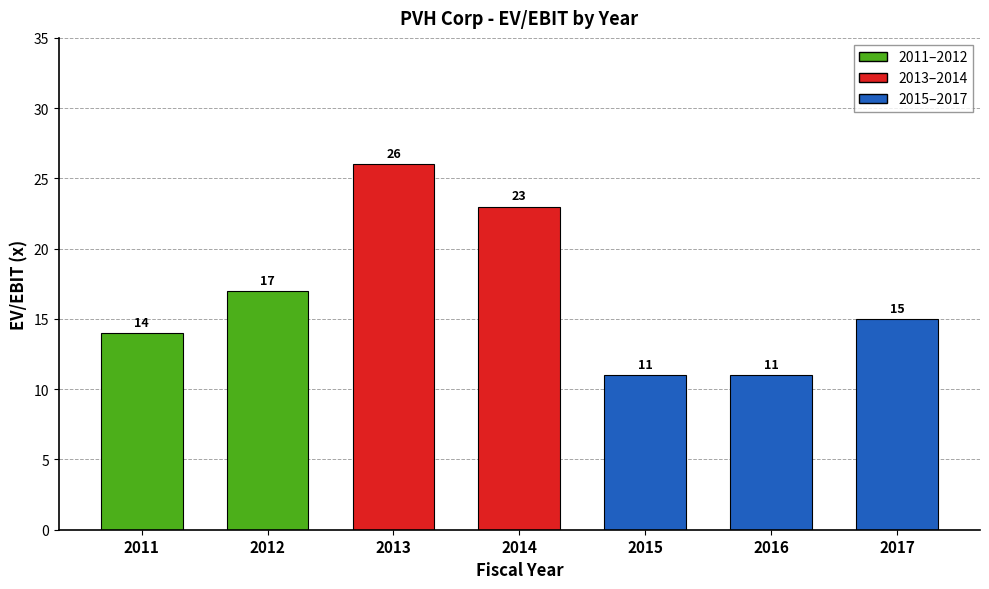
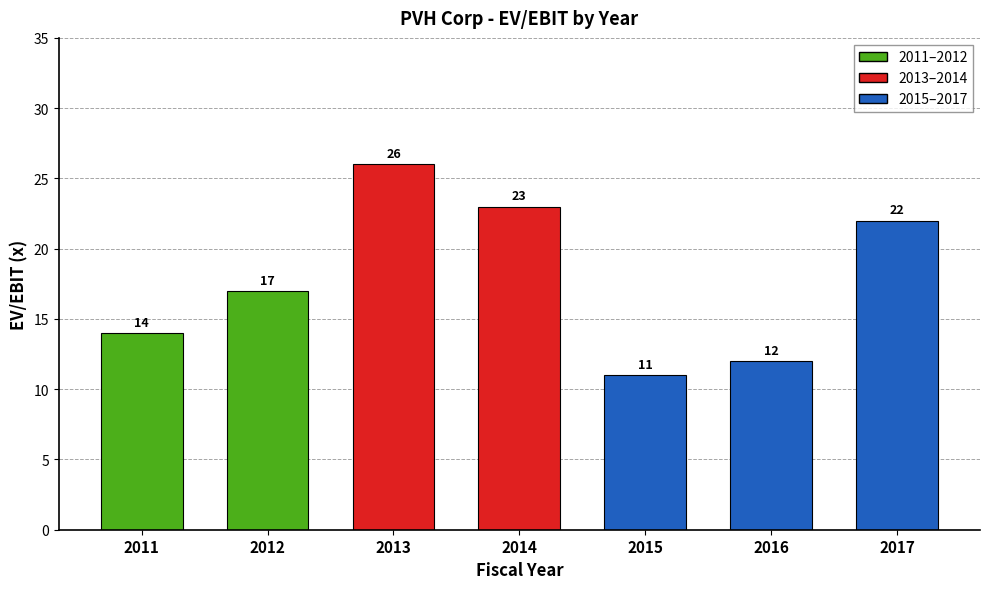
2016: 11 -> 12
2017: 15 -> 22
